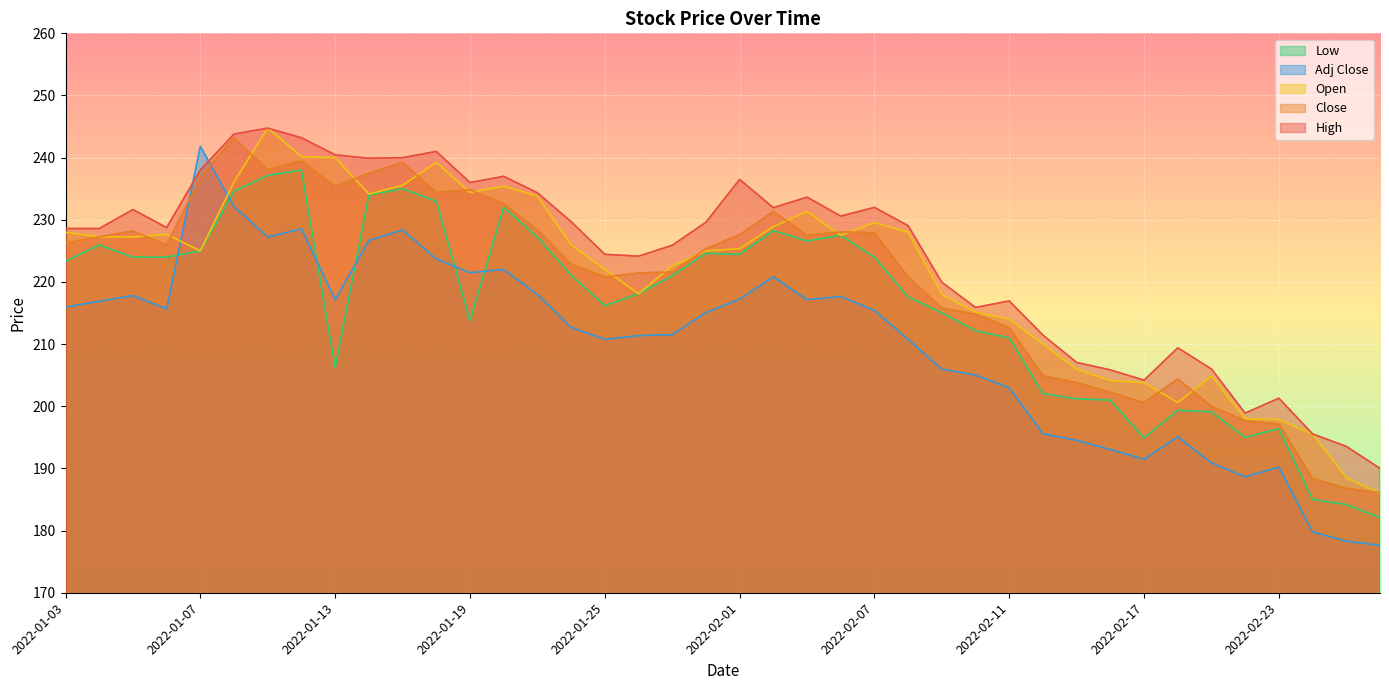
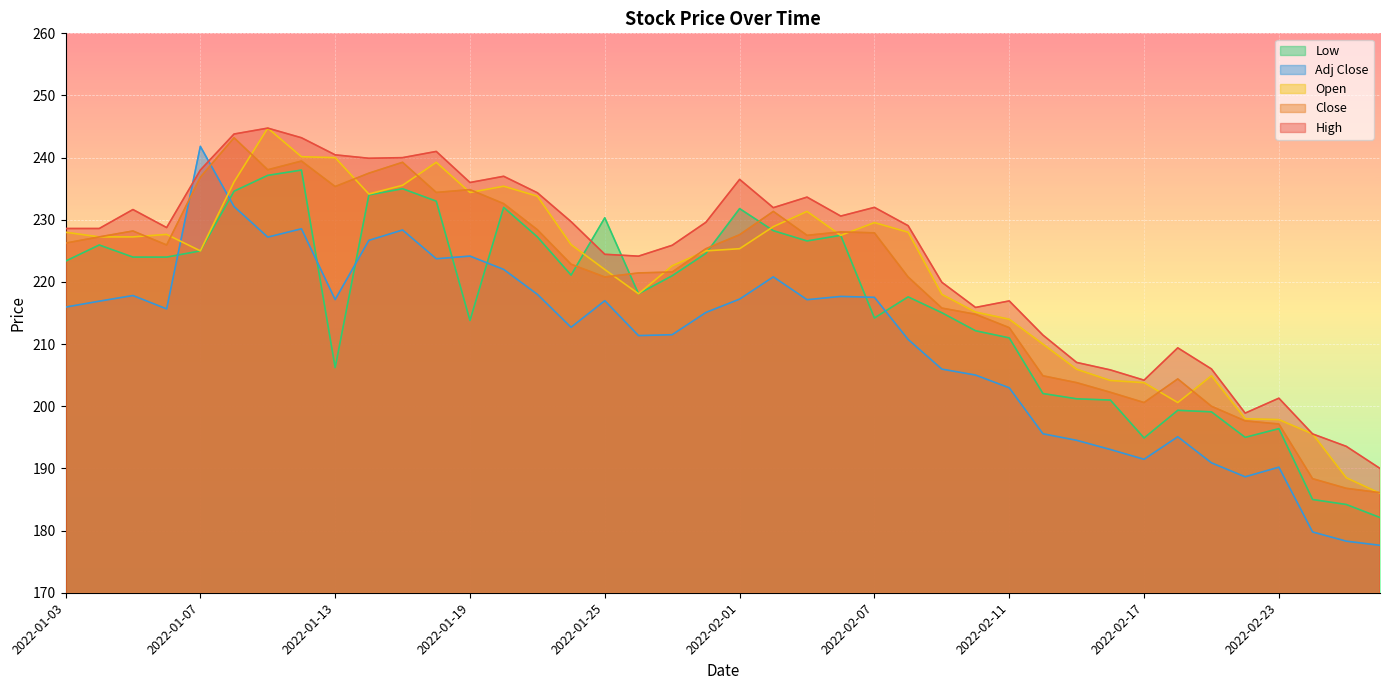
Adj Close, 2022-01-19: 221 -> 224
Low, 2022-01-25: 216 -> 230
Adj Close, 2022-01-25: 211 -> 217
Low, 2022-02-01: 224 -> 232
Low, 2022-02-07: 224 -> 214
Adj Close, 2022-02-07: 215 -> 218
